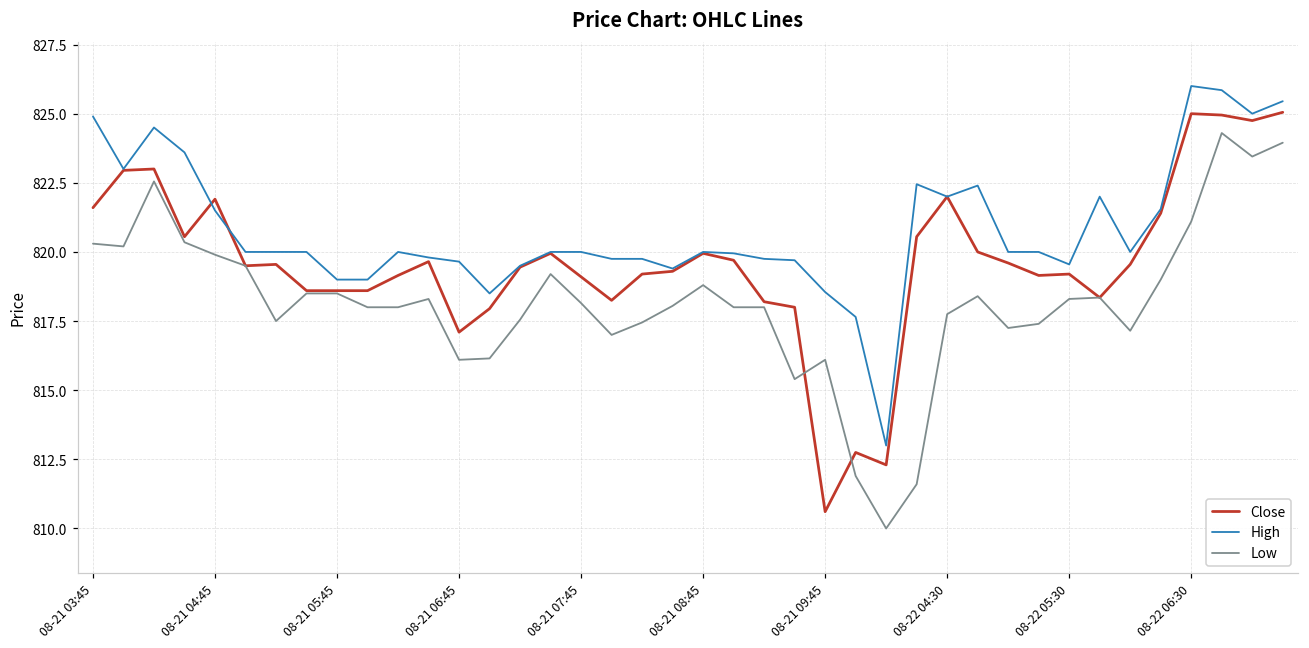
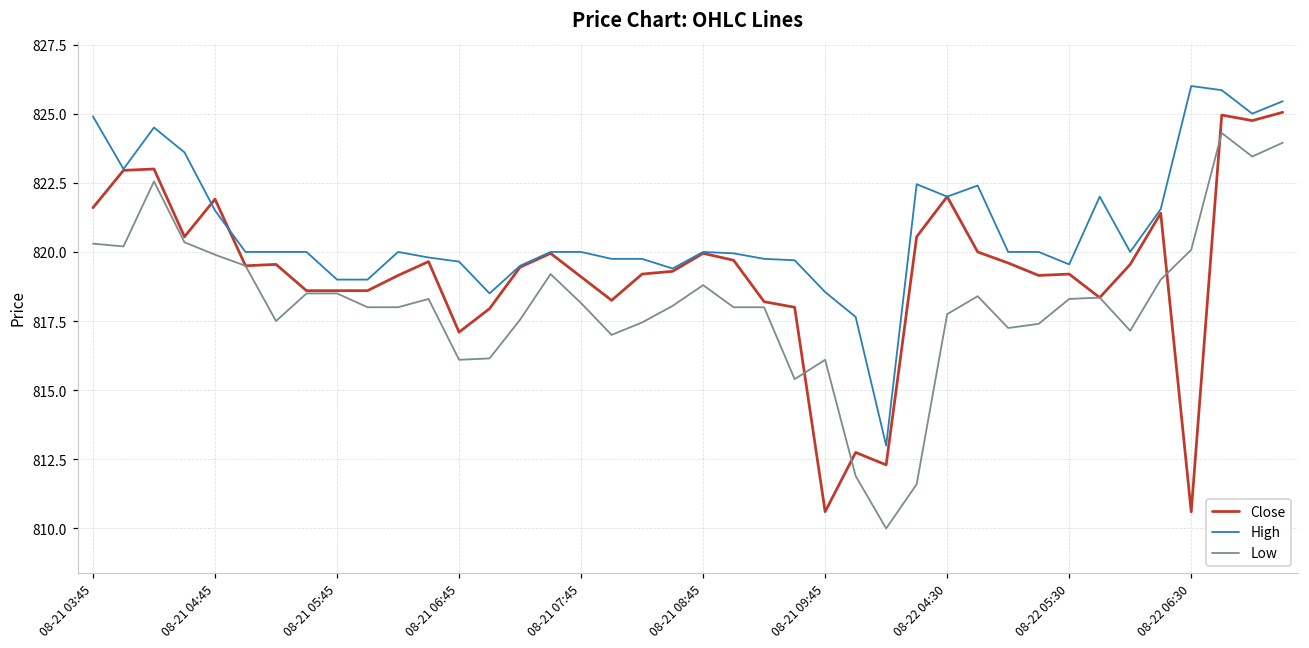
Close, 08-22 06:30: 825.0 -> 810.6
Low, 08-22 06:30: 821.1 -> 820.1
